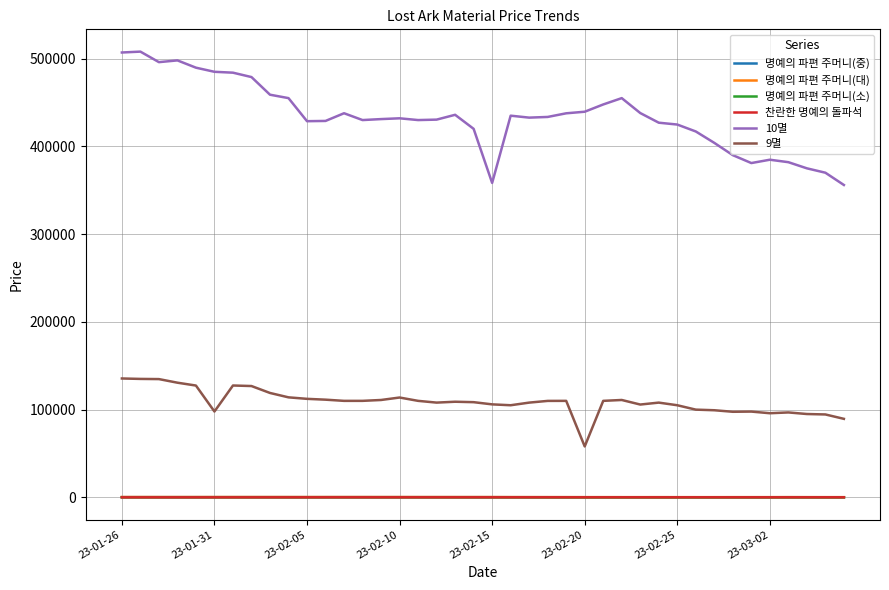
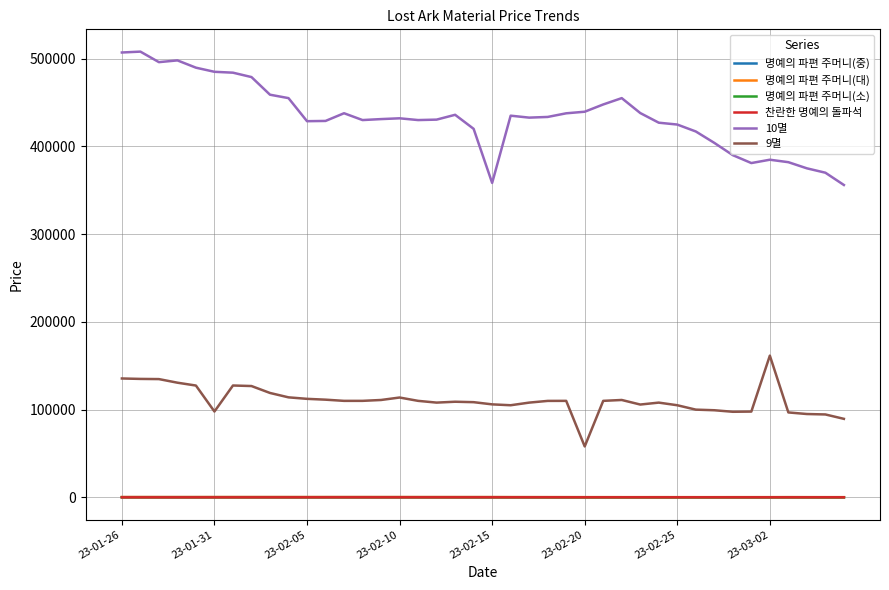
9멸, 23-03-02: 100000 -> 160000
